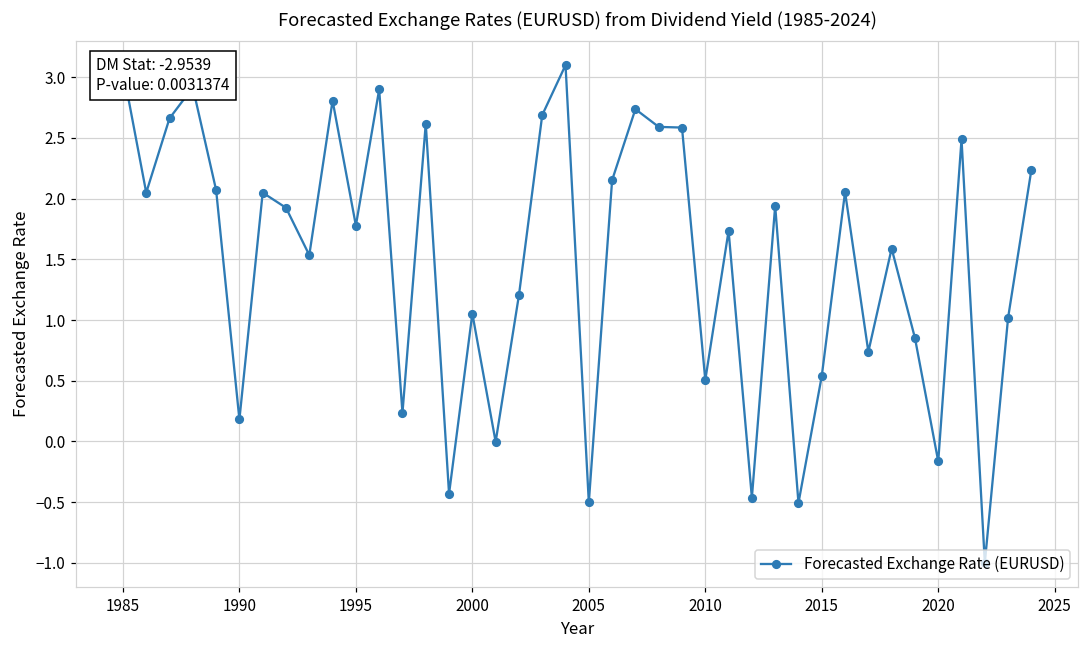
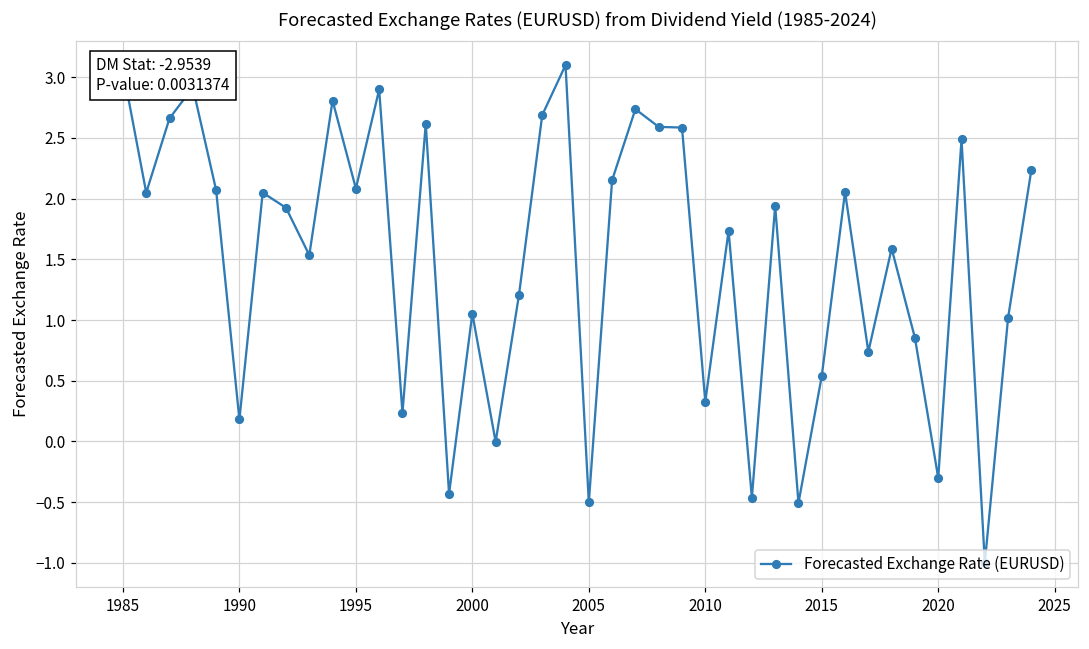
1995: 1.78 -> 2.08
2010: 0.51 -> 0.33
2020: -0.16 -> -0.30
